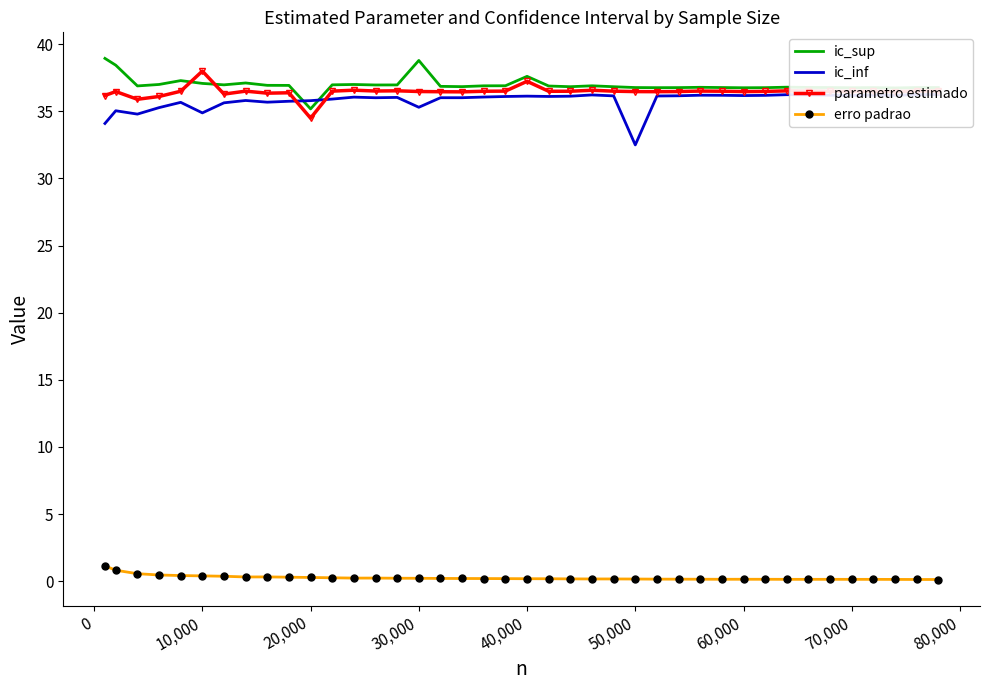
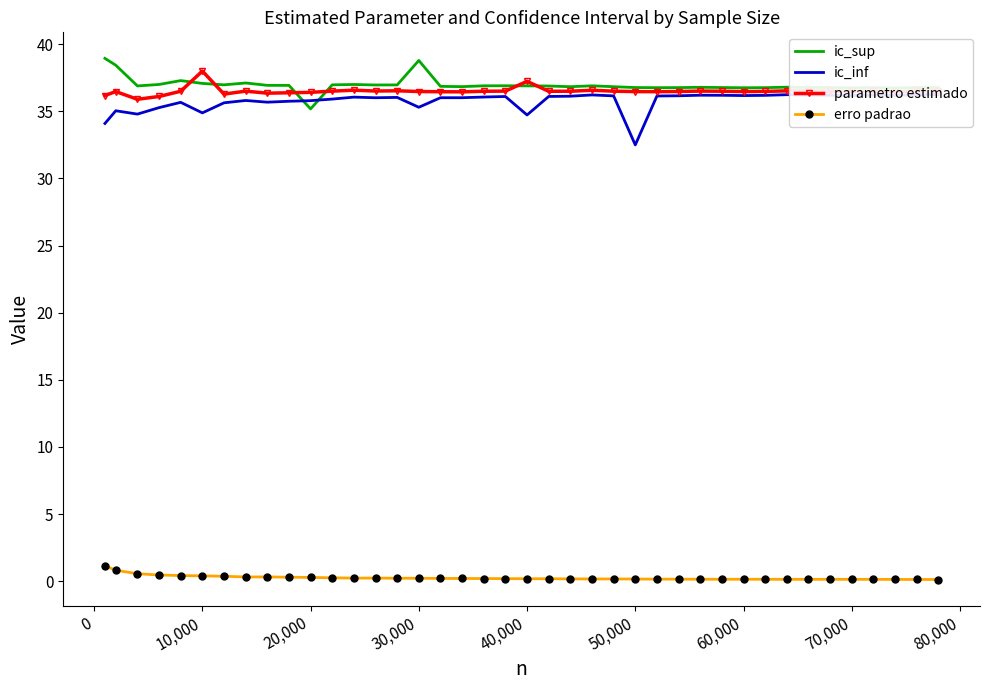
parametro estimado, 20,000: 34.5 -> 36.4
ic_sup, 40,000: 37.6 -> 36.9
ic_inf, 40,000: 36.1 -> 34.7
